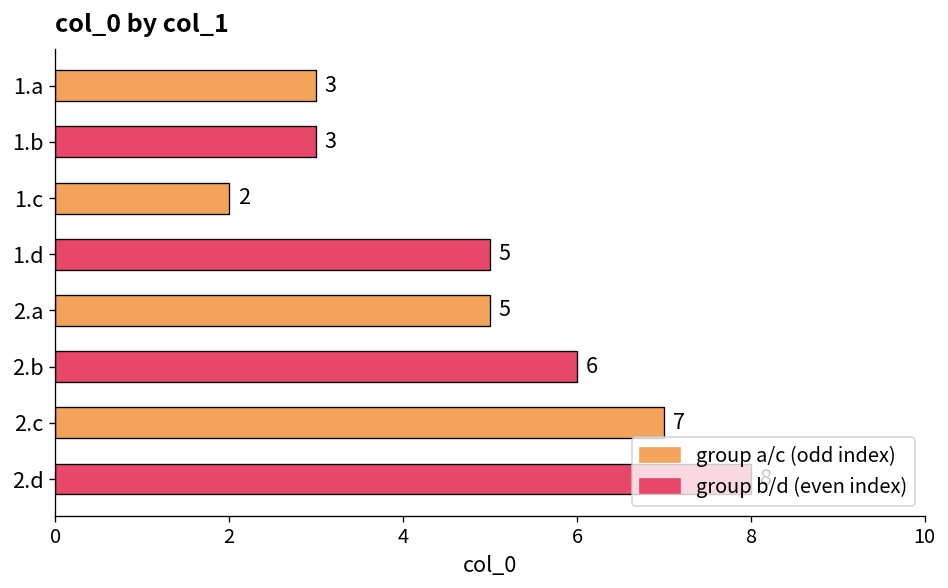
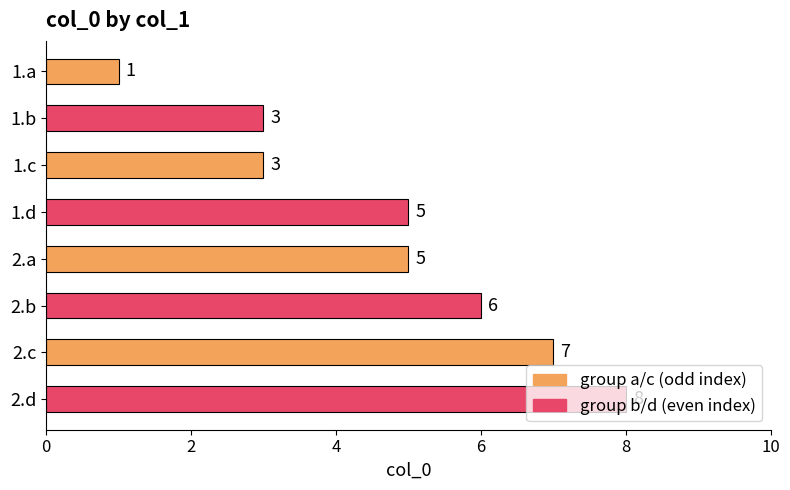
1.a: 3 -> 1
1.c: 2 -> 3
